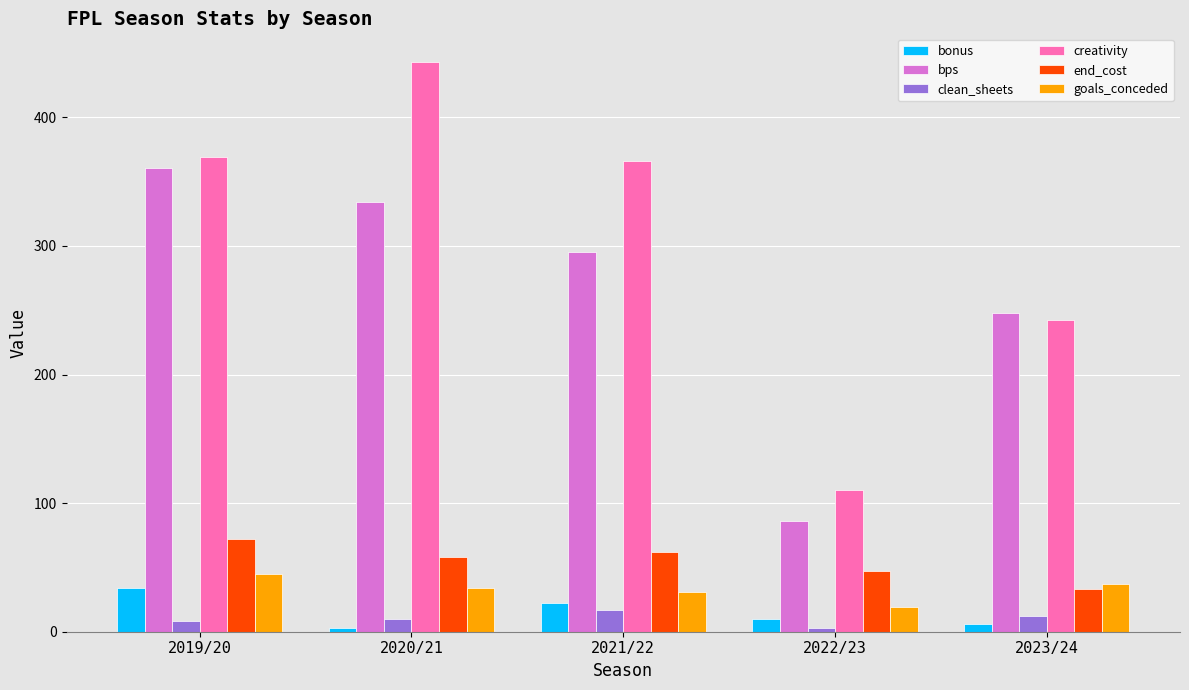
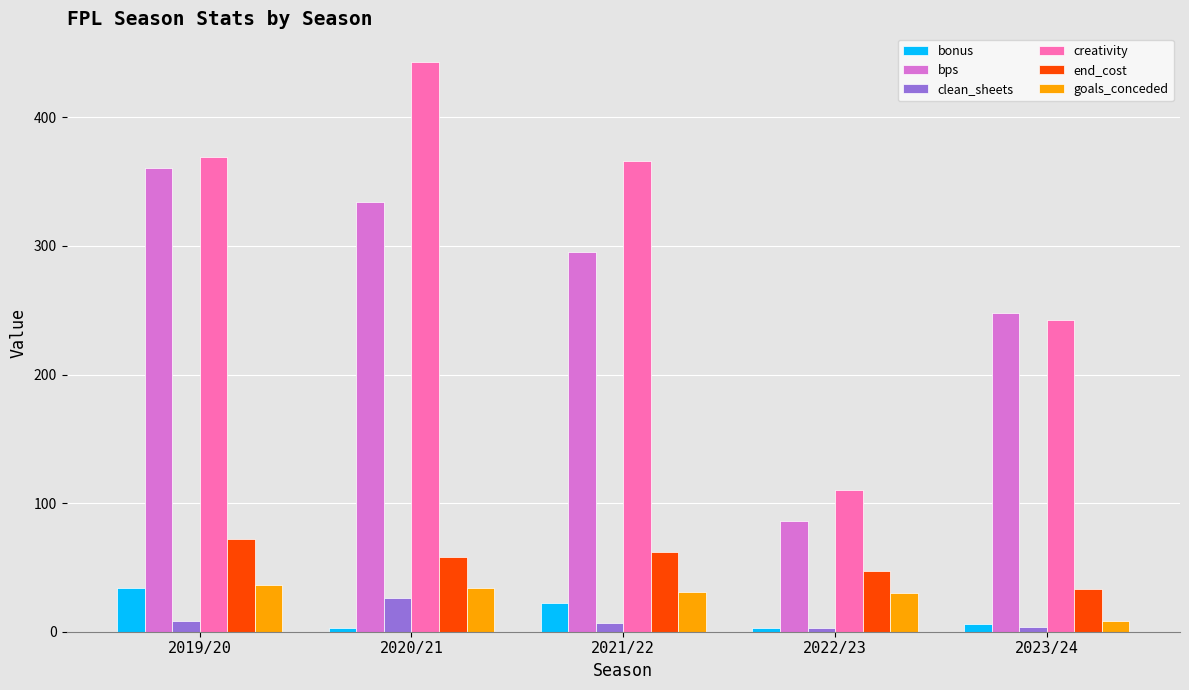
goals_conceded, 2019/20: 45 -> 36
clean_sheets, 2020/21: 10 -> 26
clean_sheets, 2021/22: 17 -> 7
bonus, 2022/23: 10 -> 3
goals_conceded, 2022/23: 19 -> 30
clean_sheets, 2023/24: 12 -> 4
goals_conceded, 2023/24: 37 -> 8
